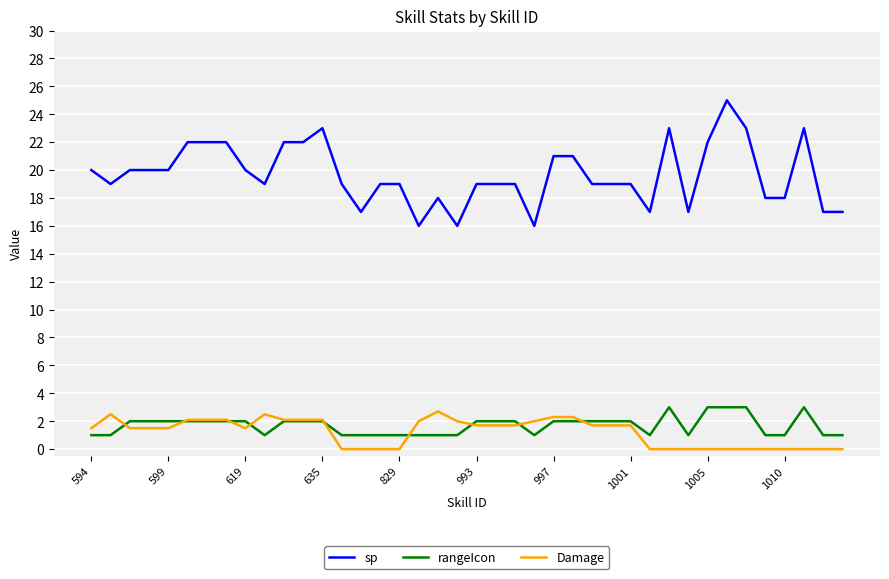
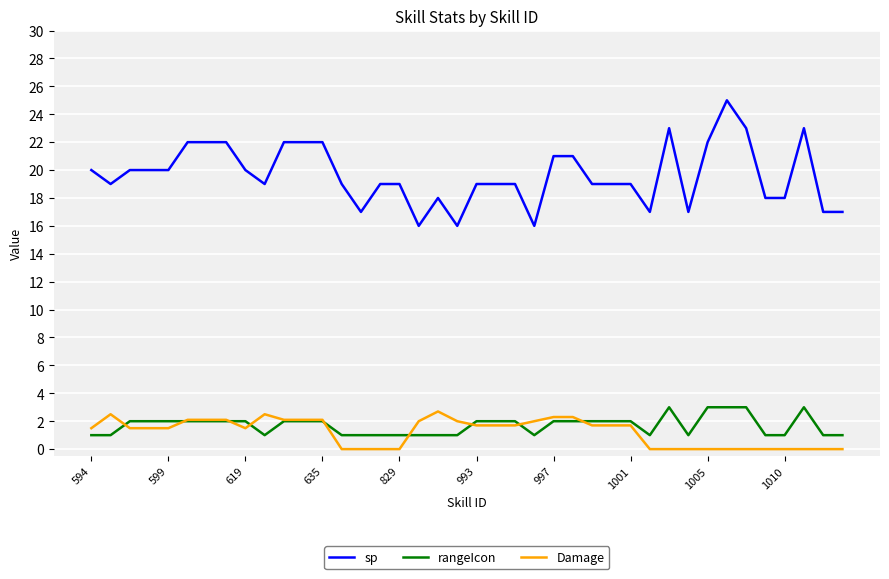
sp, 635: 23 -> 22
